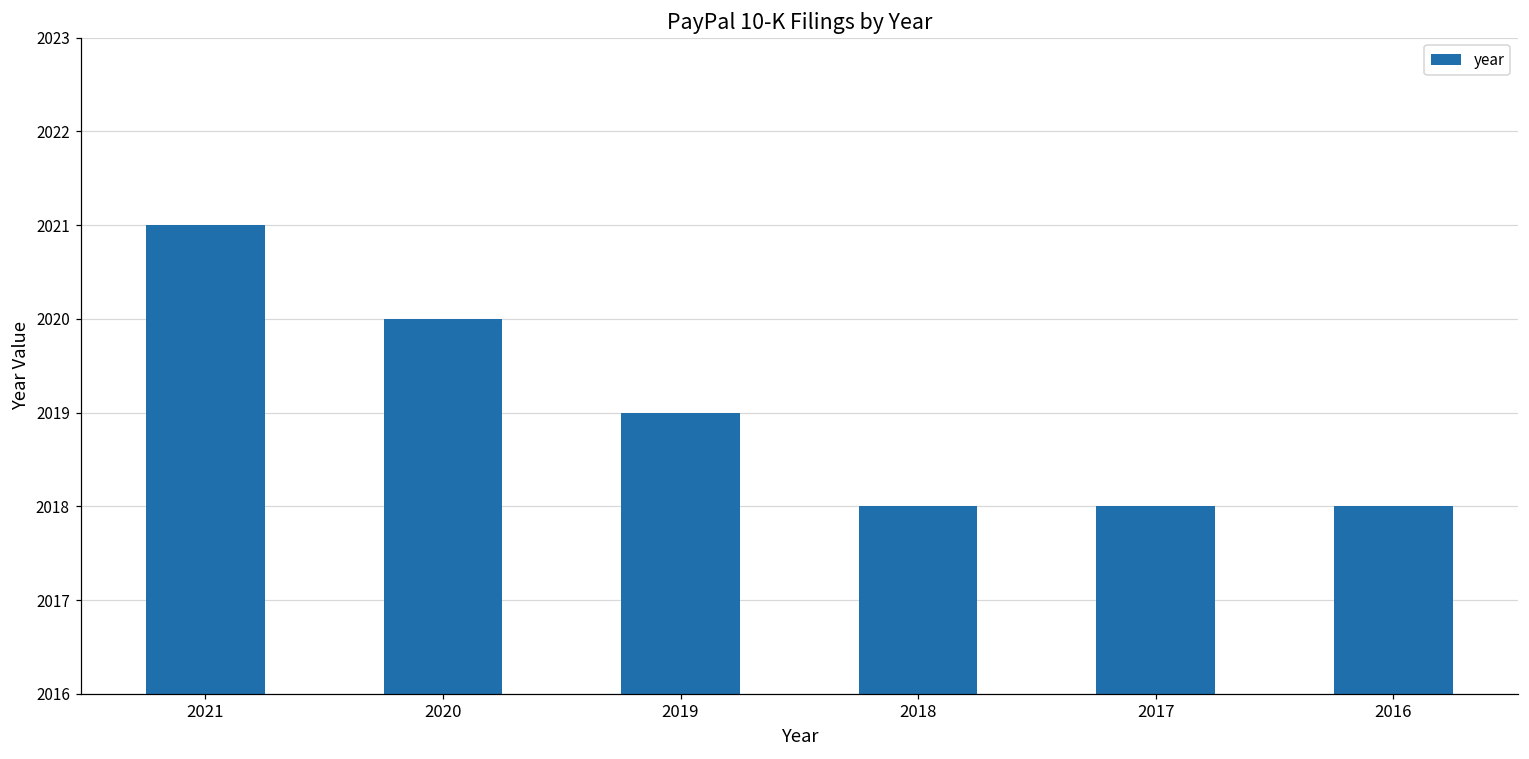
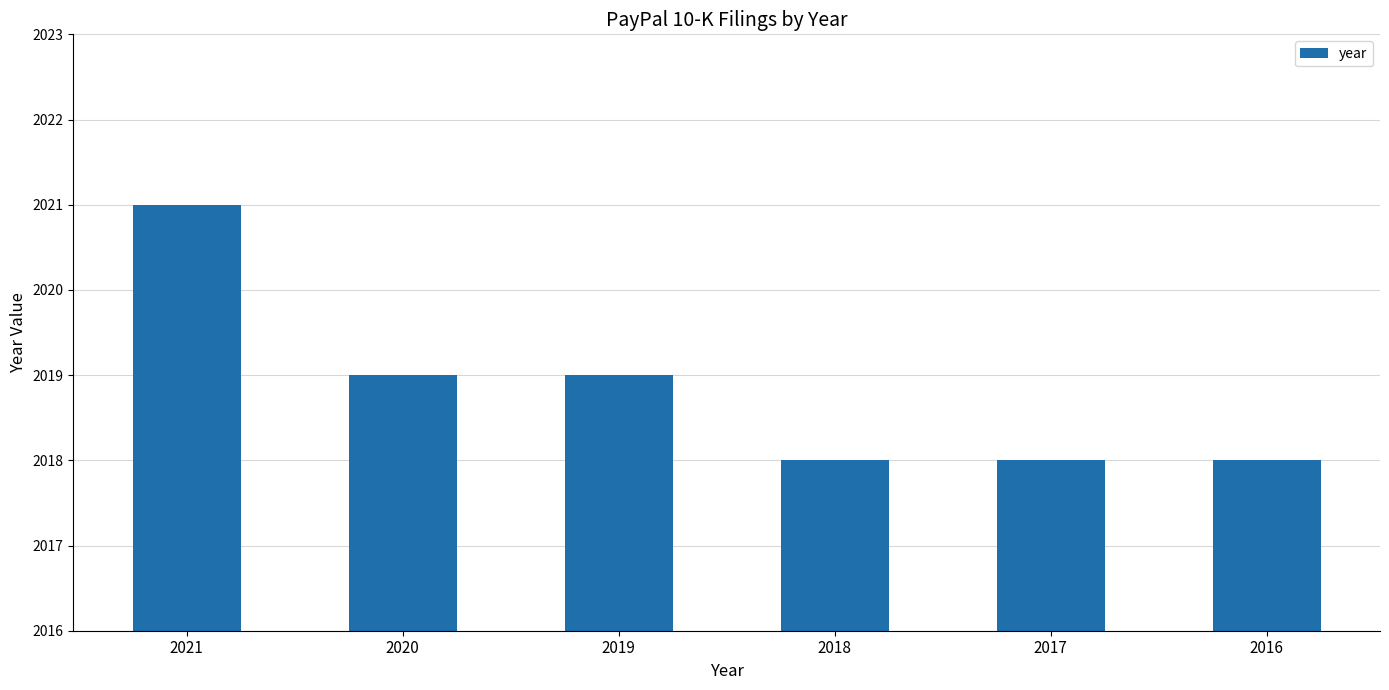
2020: 2020 -> 2019
